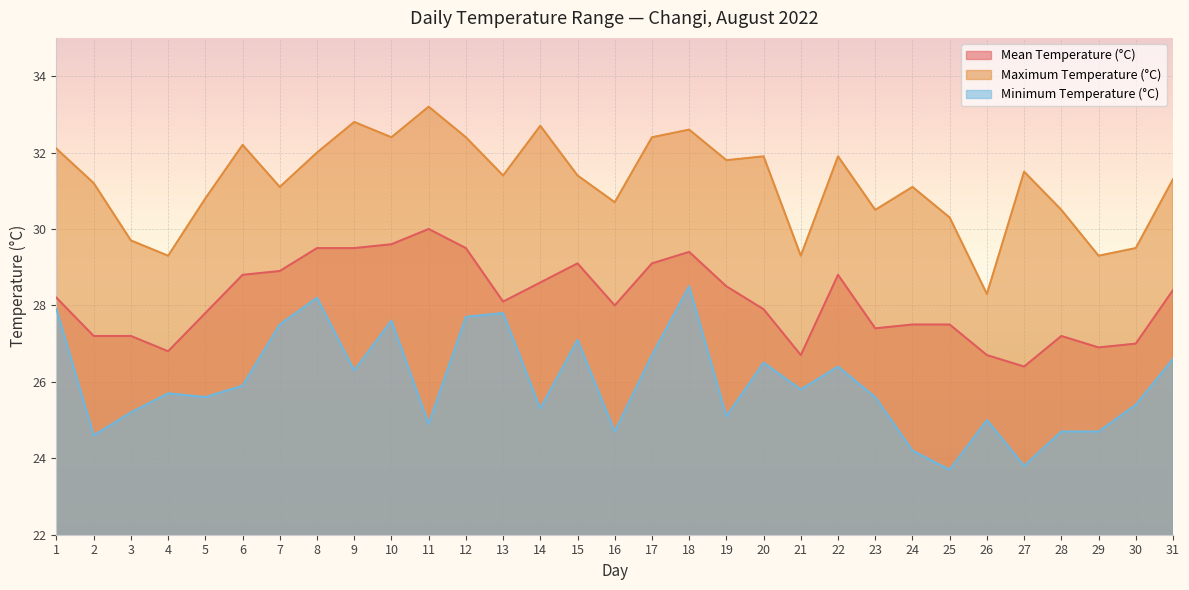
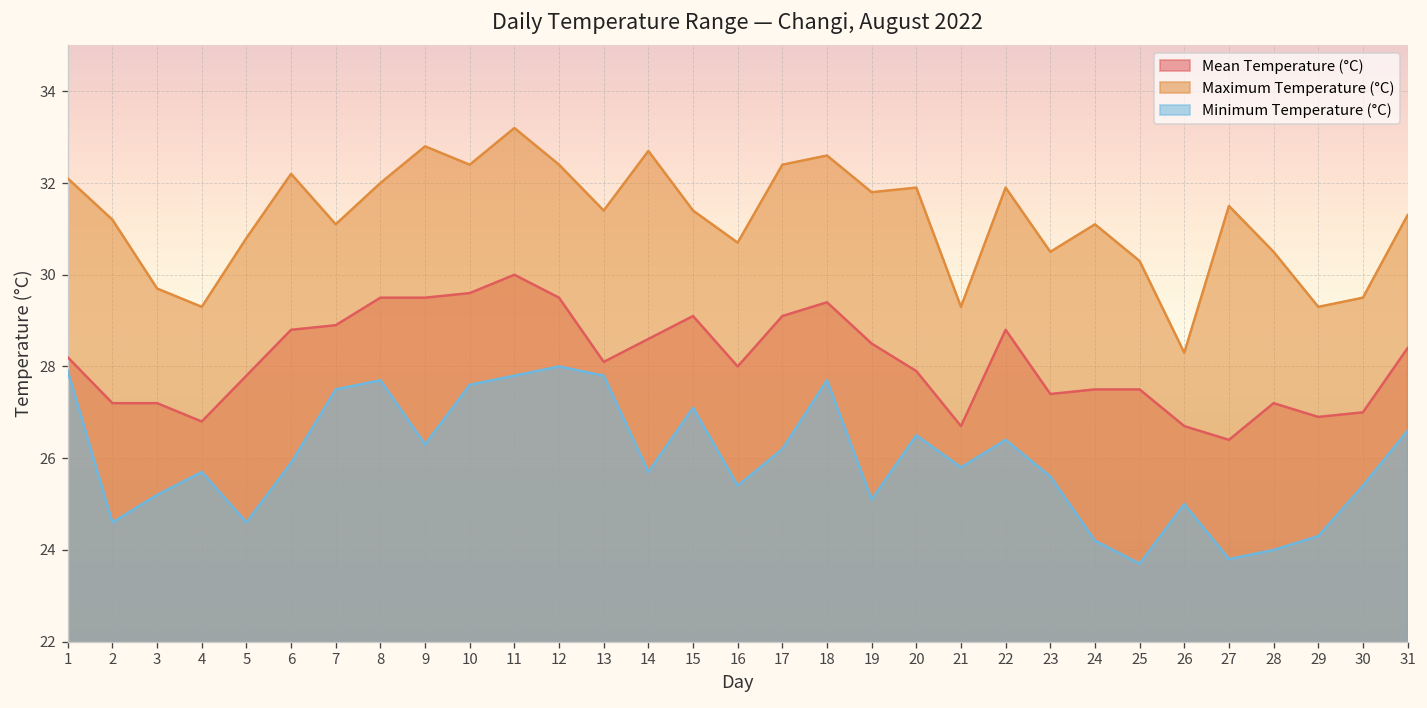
Minimum Temperature (°C), 5: 25.6 -> 24.6
Minimum Temperature (°C), 8: 28.2 -> 27.7
Minimum Temperature (°C), 11: 24.9 -> 27.8
Minimum Temperature (°C), 12: 27.7 -> 28.0
Minimum Temperature (°C), 14: 25.3 -> 25.7
Minimum Temperature (°C), 16: 24.7 -> 25.4
Minimum Temperature (°C), 17: 26.7 -> 26.2
Minimum Temperature (°C), 18: 28.5 -> 27.7
Minimum Temperature (°C), 28: 24.7 -> 24.0
Minimum Temperature (°C), 29: 24.7 -> 24.3
